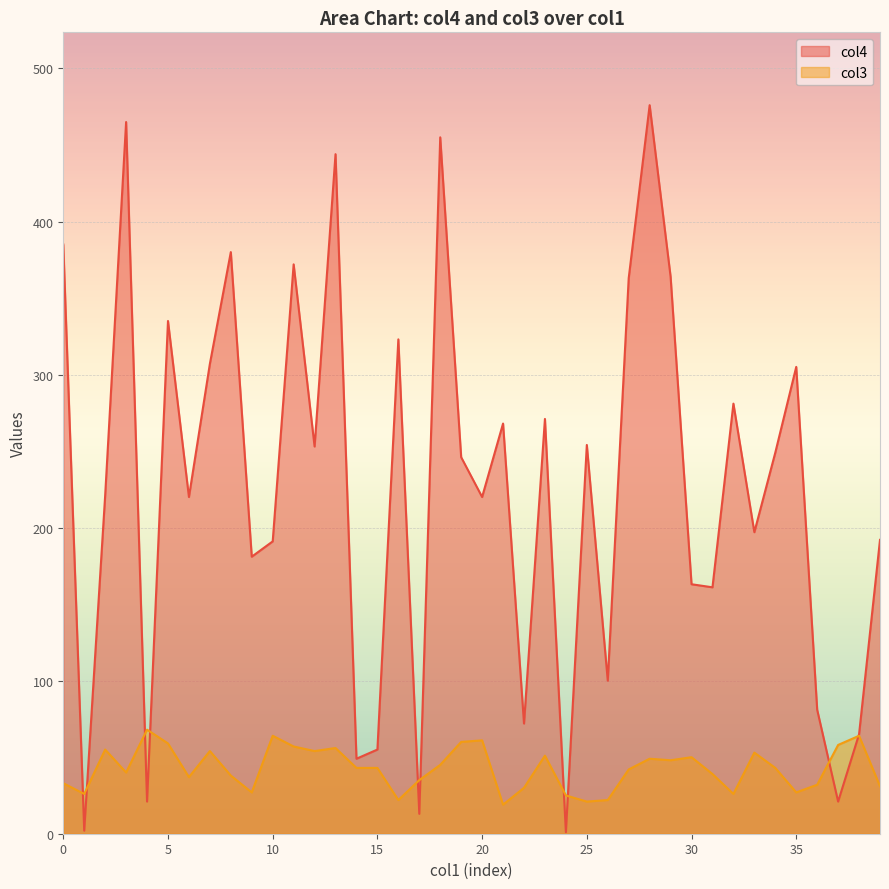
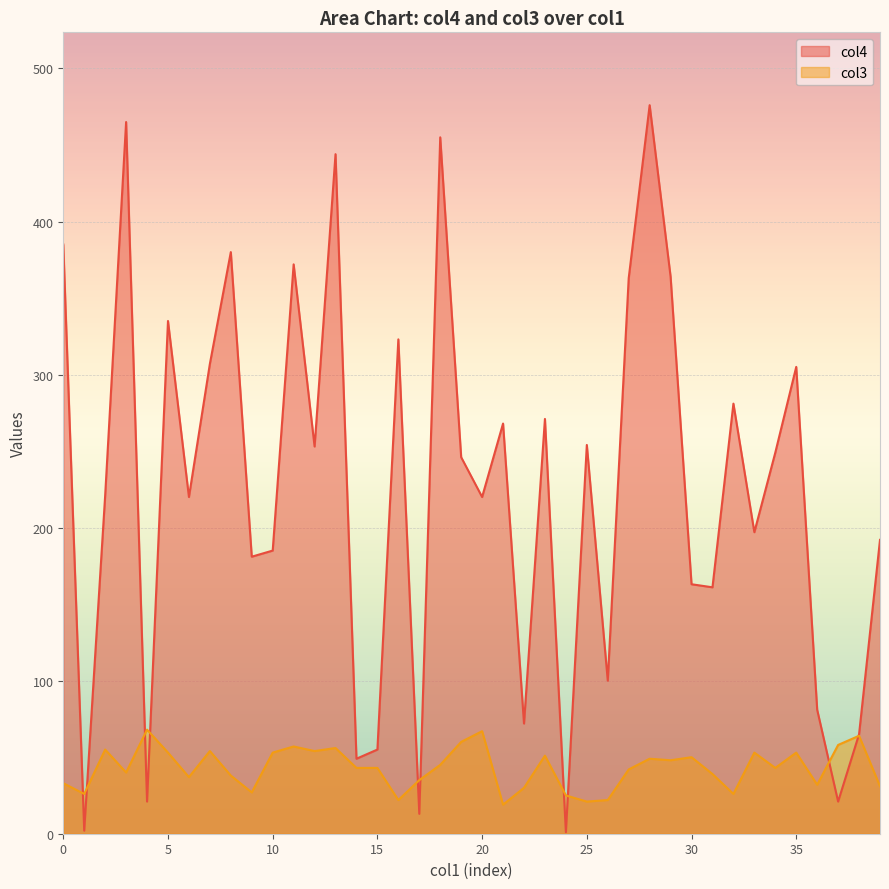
col3, 5: 59 -> 53
col4, 10: 191 -> 185
col3, 10: 64 -> 53
col3, 20: 61 -> 67
col3, 35: 27 -> 53
